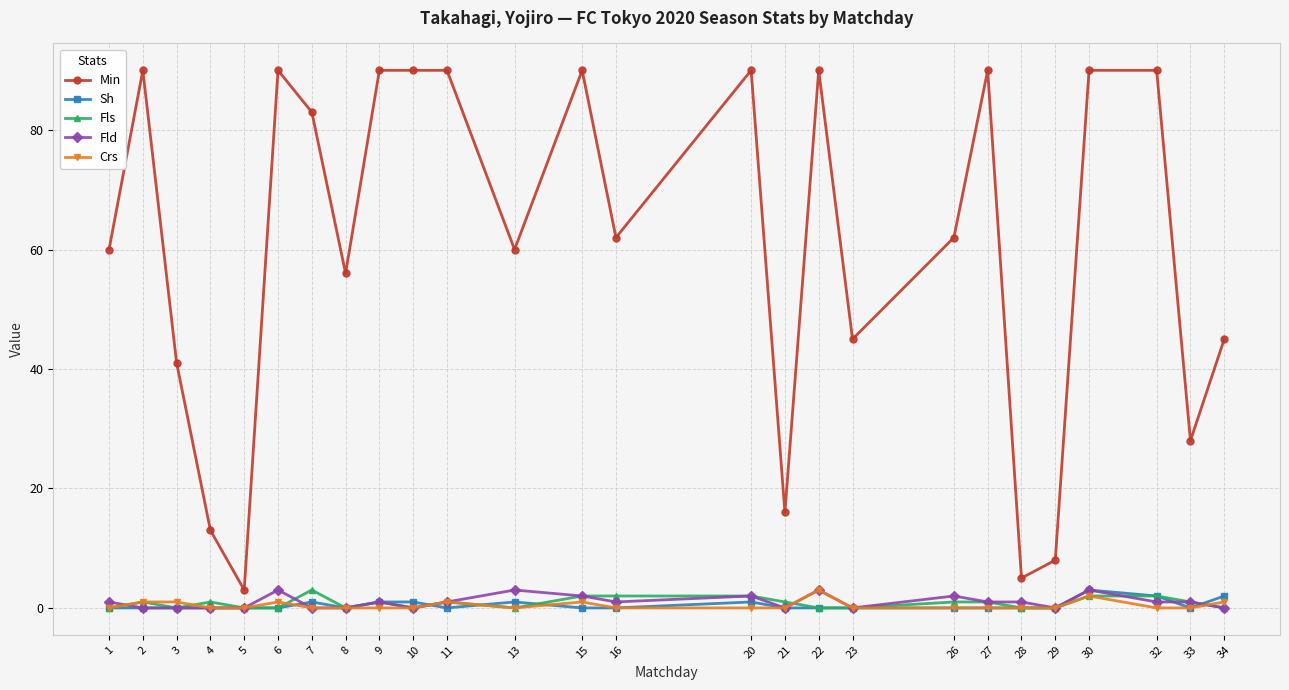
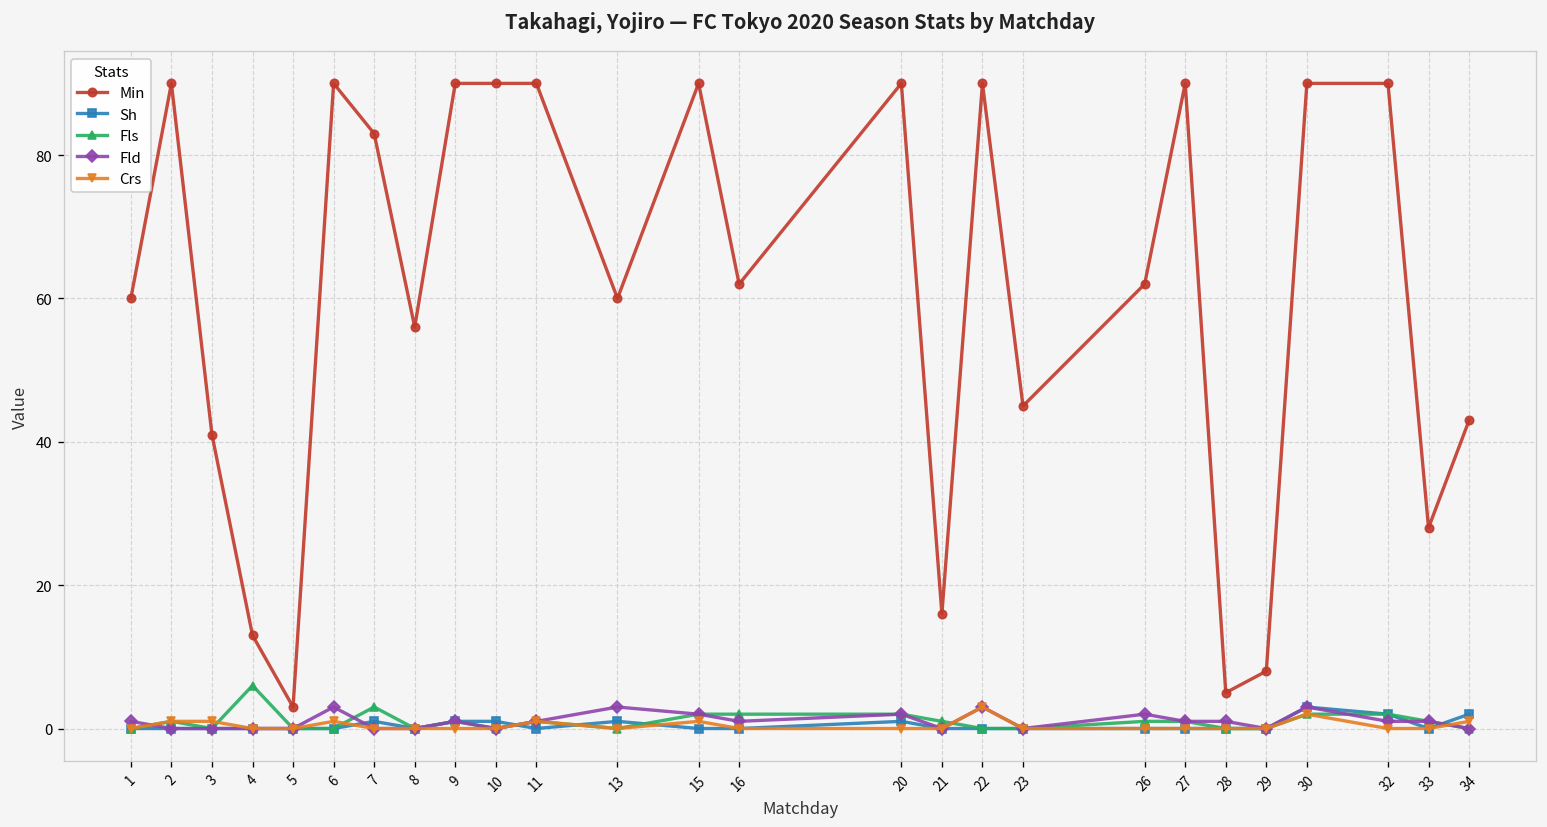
Fls, 4: 1 -> 6
Min, 34: 45 -> 43
